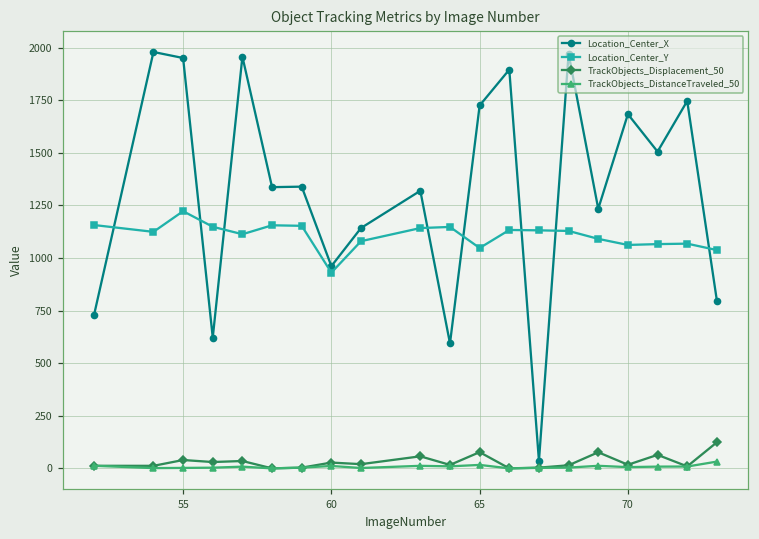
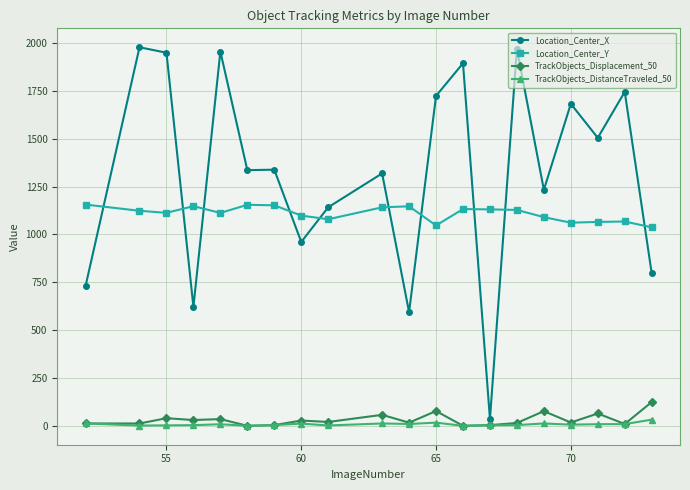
Location_Center_Y, 55: 1220 -> 1110
Location_Center_Y, 60: 930 -> 1100
